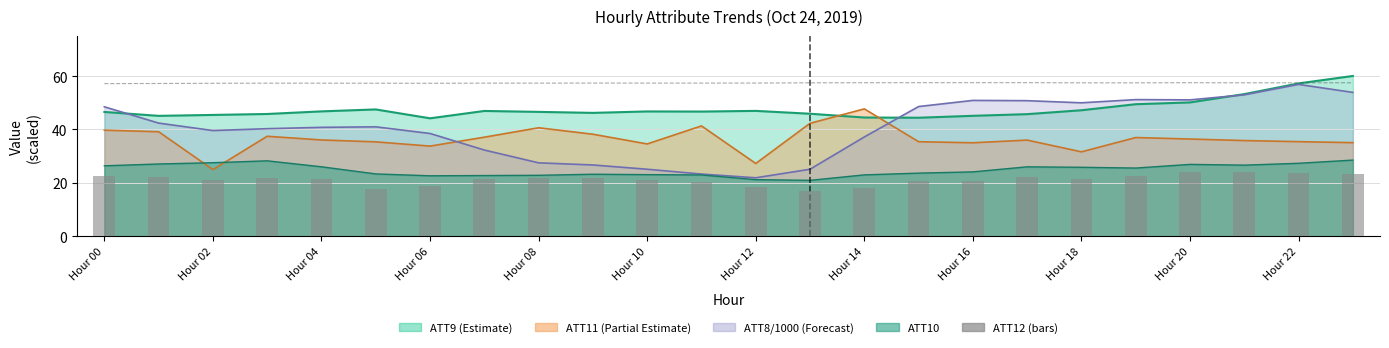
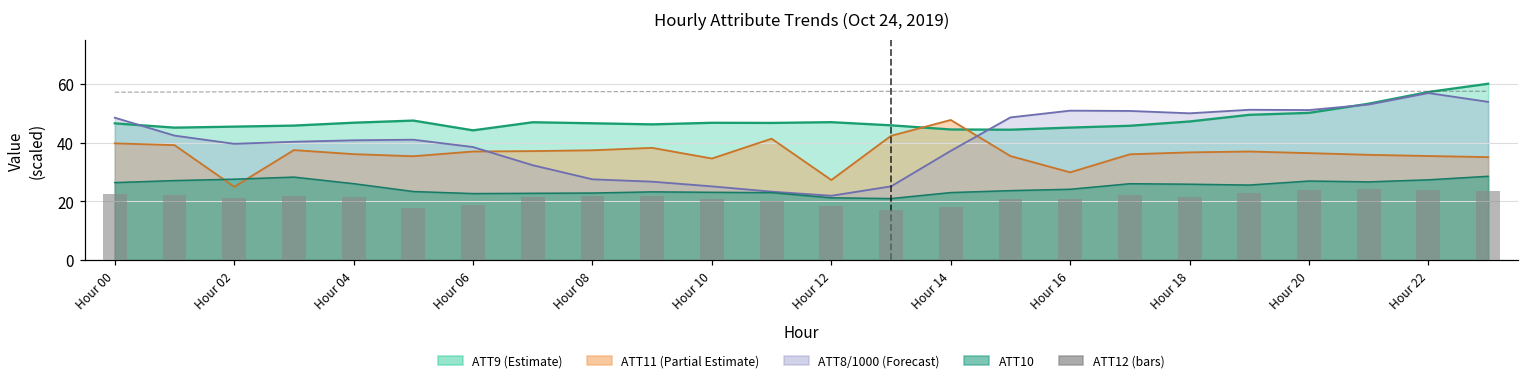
ATT11 (Partial Estimate), Hour 06: 34 -> 37
ATT11 (Partial Estimate), Hour 08: 41 -> 37
ATT11 (Partial Estimate), Hour 16: 35 -> 30
ATT11 (Partial Estimate), Hour 18: 32 -> 37
